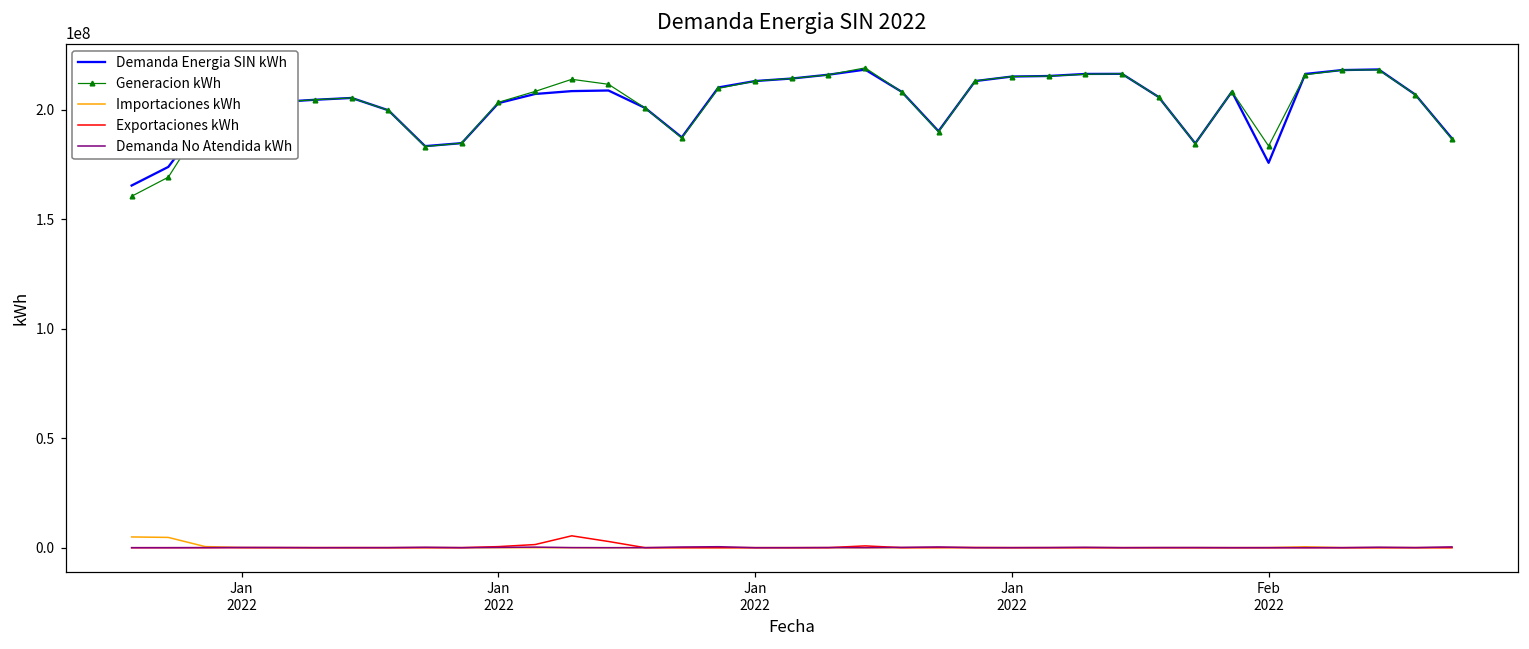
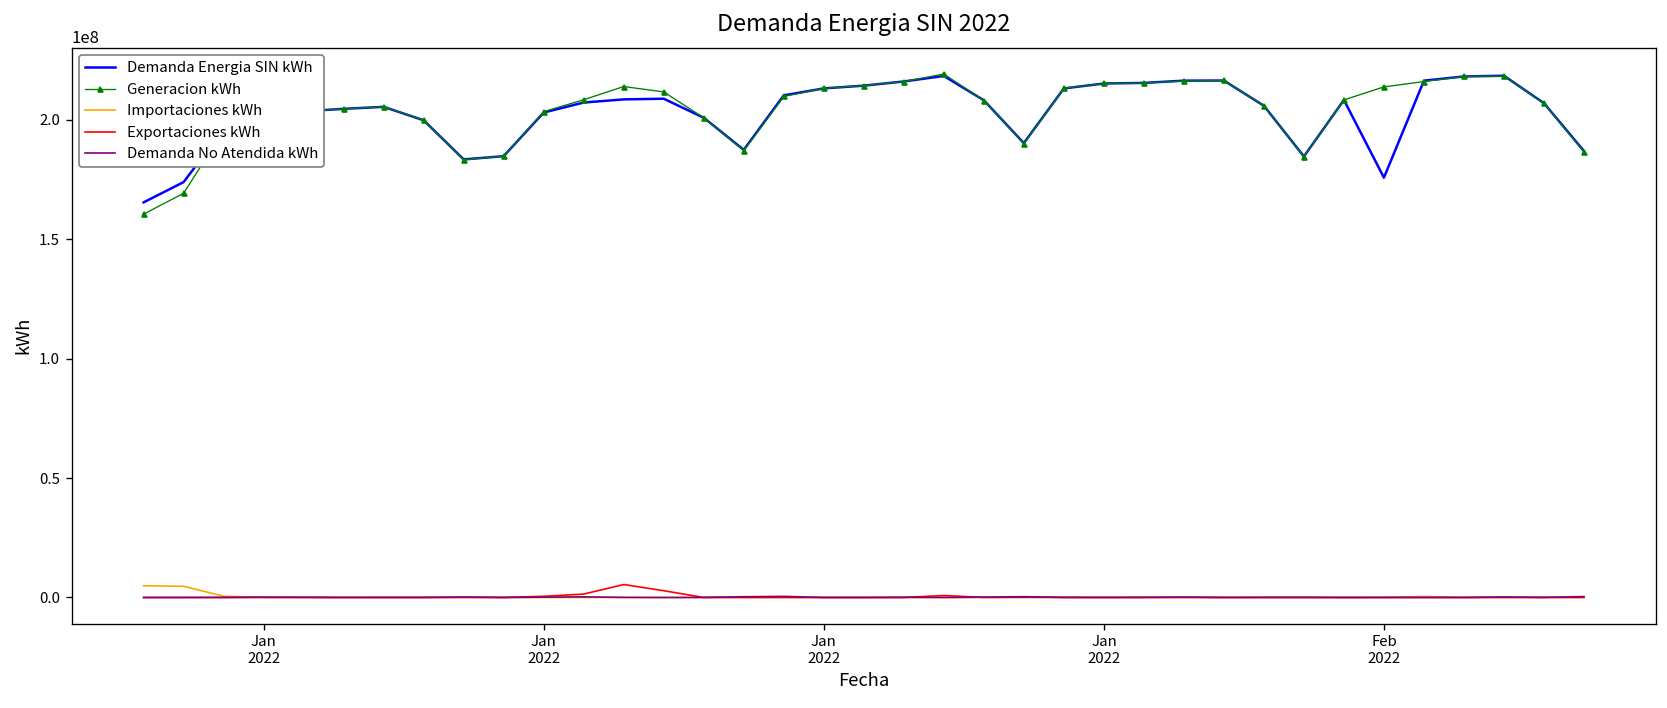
Generacion kWh, Feb 2022: 183000000 -> 214000000
